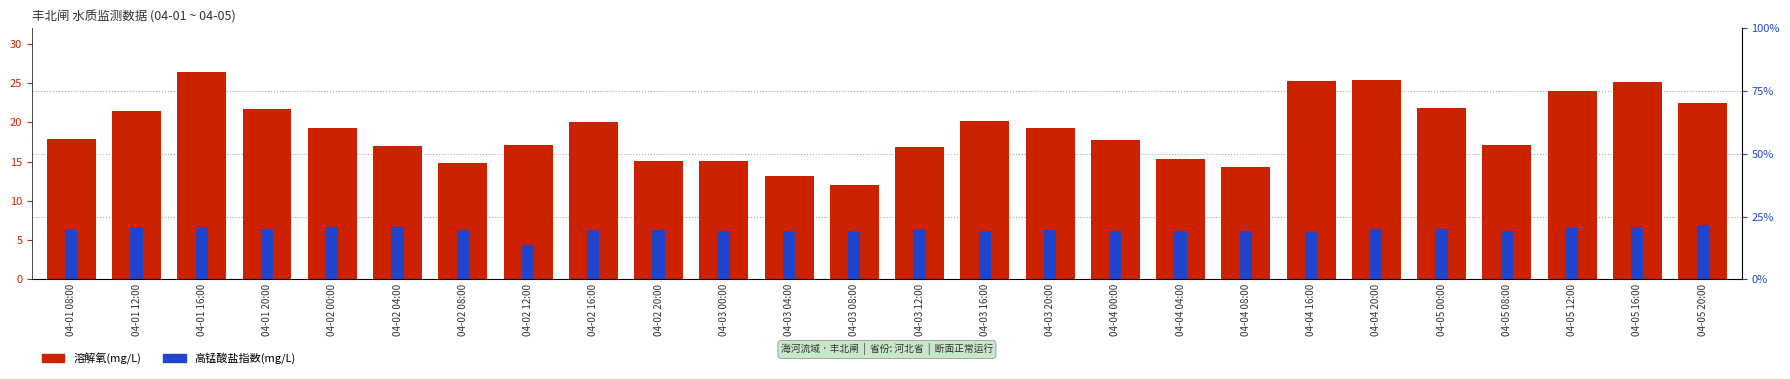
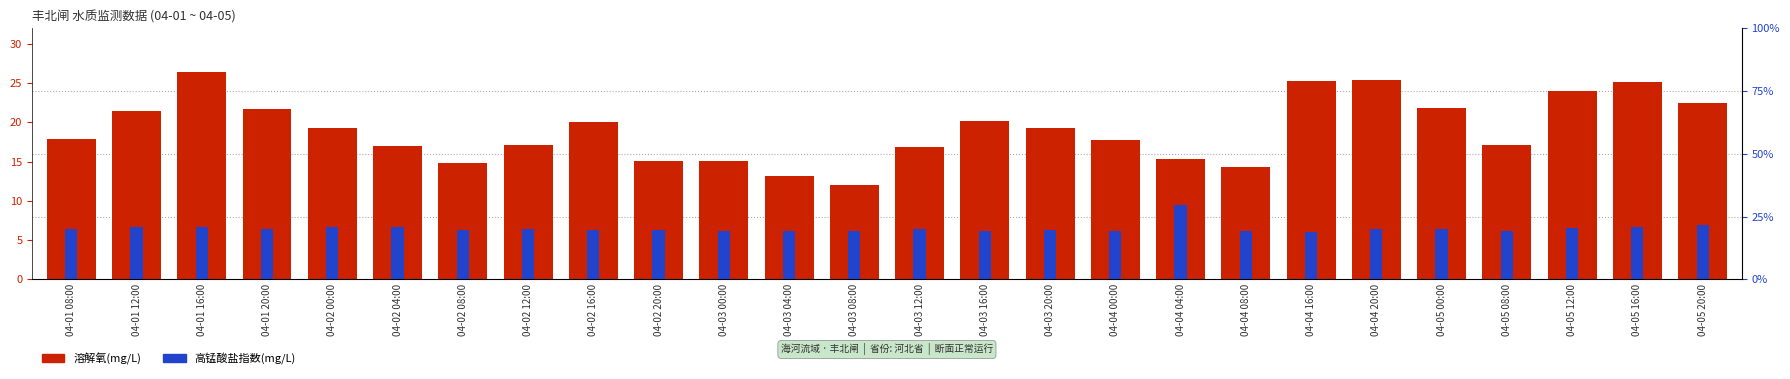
高锰酸盐指数(mg/L), 04-02 12:00: 4 -> 6
高锰酸盐指数(mg/L), 04-04 04:00: 6 -> 10
